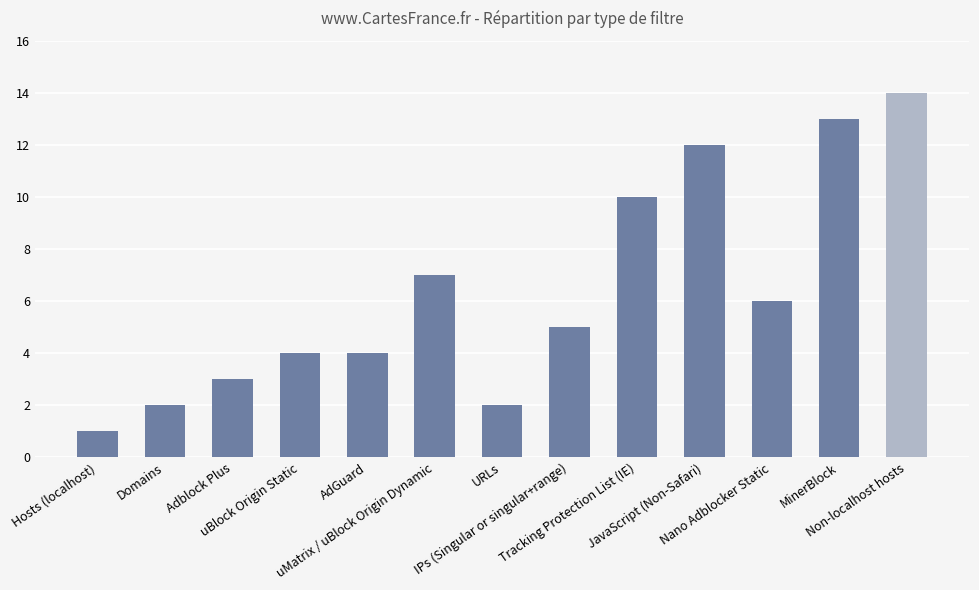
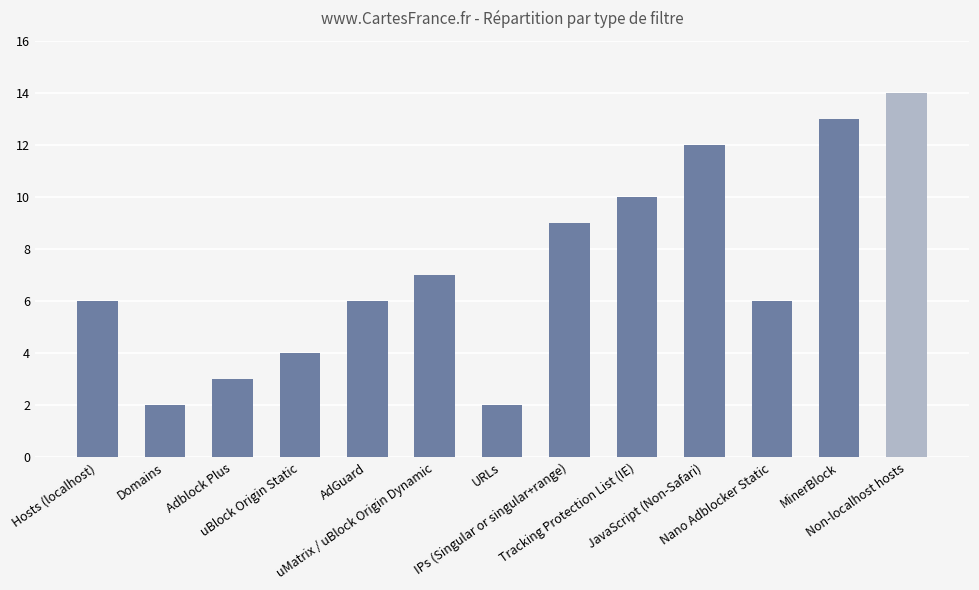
Hosts (localhost): 1 -> 6
AdGuard: 4 -> 6
IPs (Singular or singular+range): 5 -> 9
